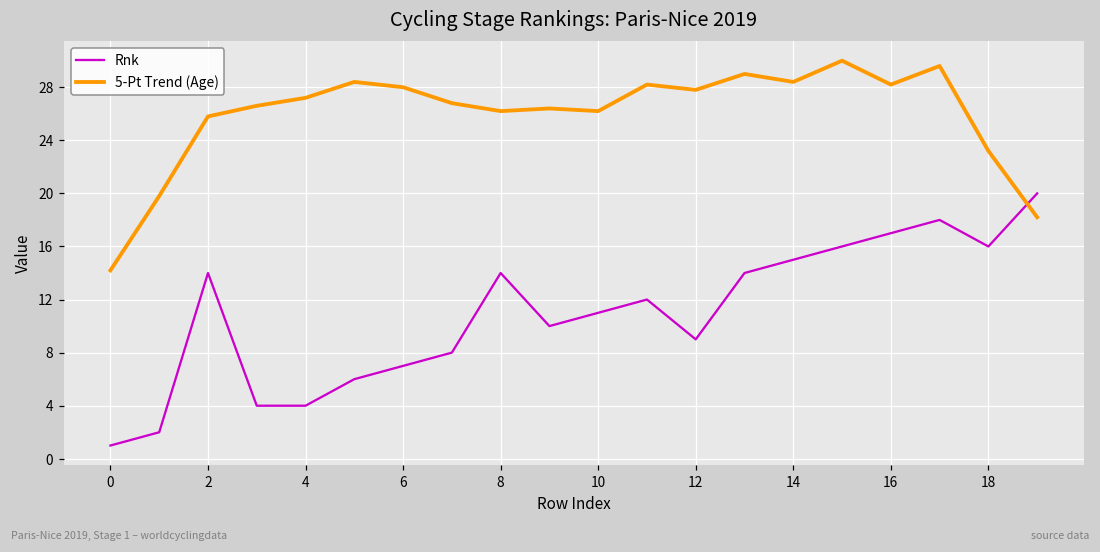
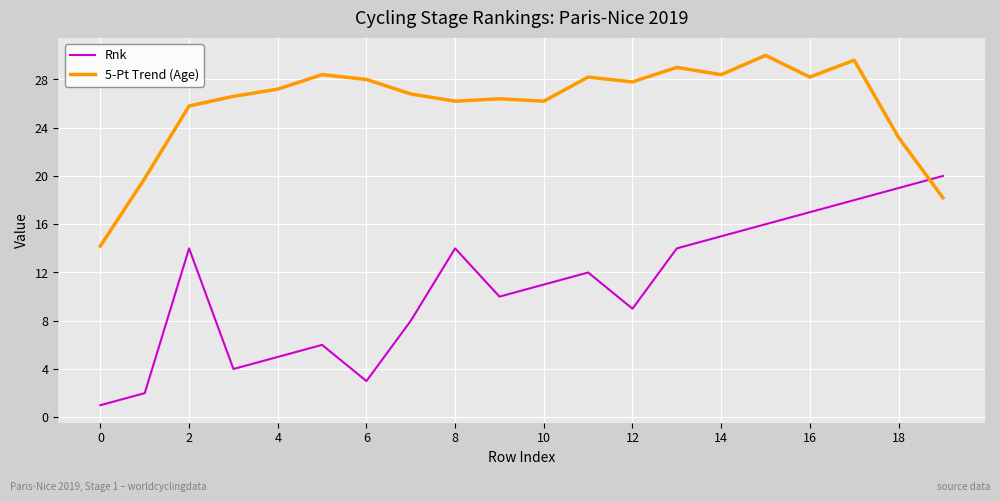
Rnk, 4: 4 -> 5
Rnk, 6: 7 -> 3
Rnk, 18: 16 -> 19
